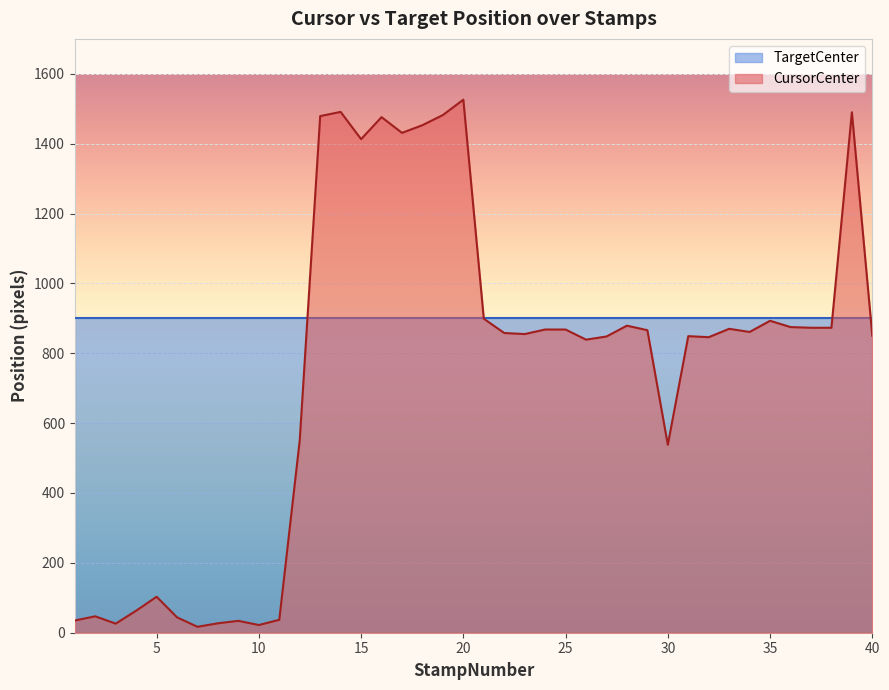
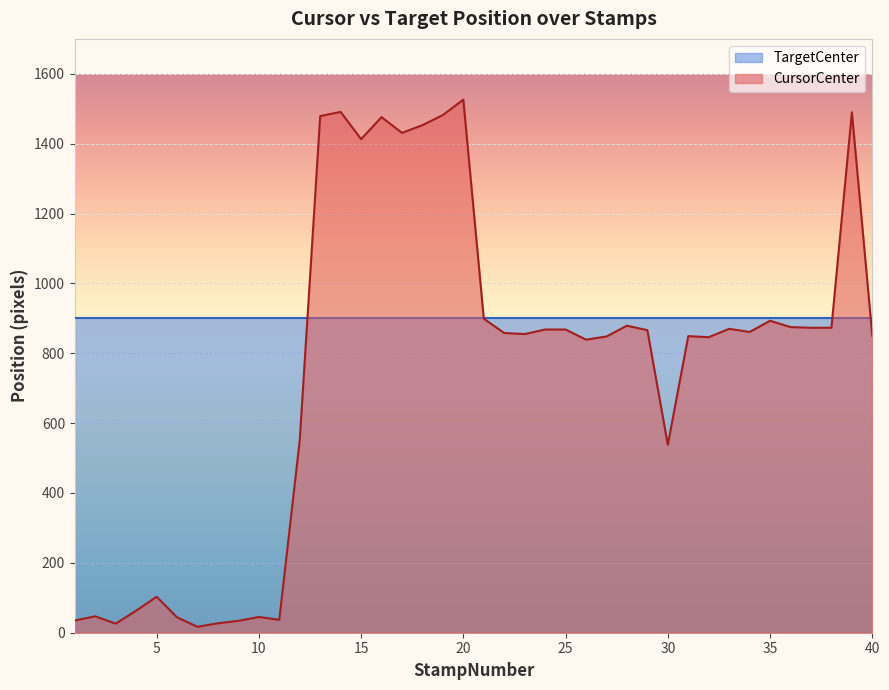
CursorCenter, 10: 20 -> 50
